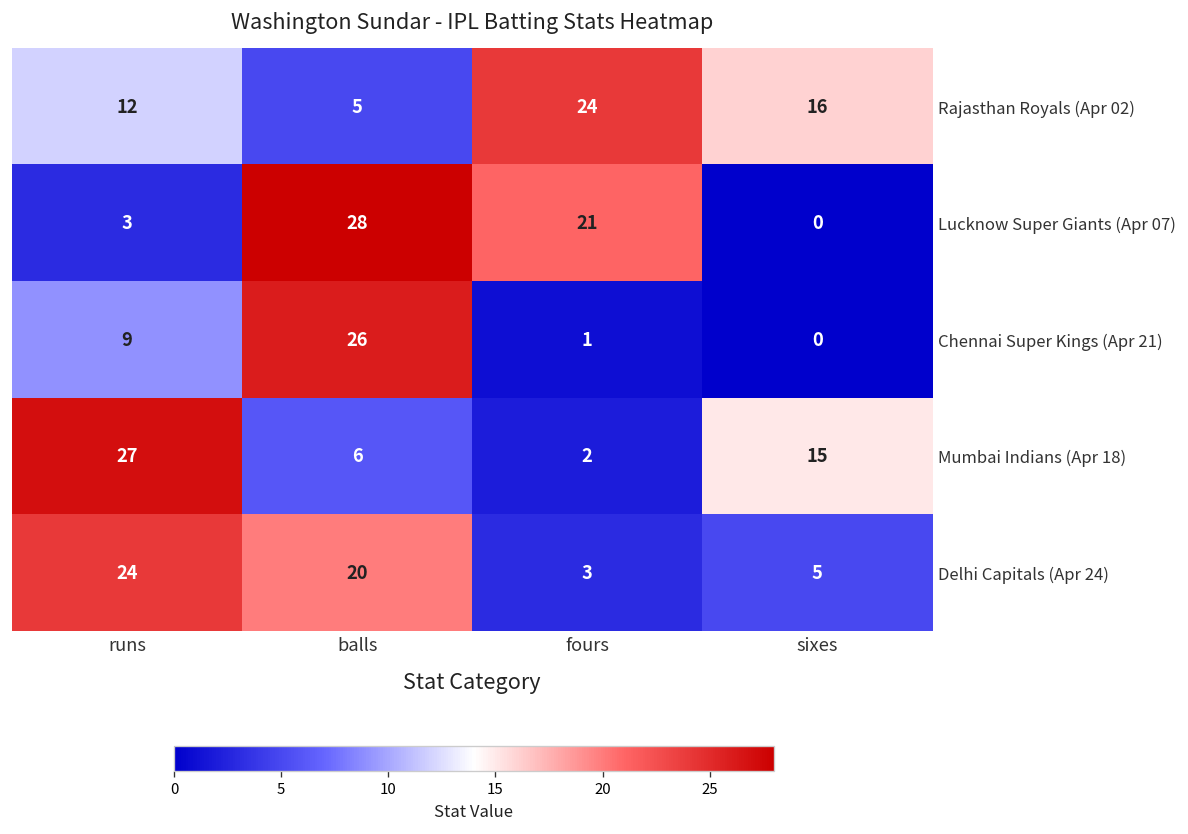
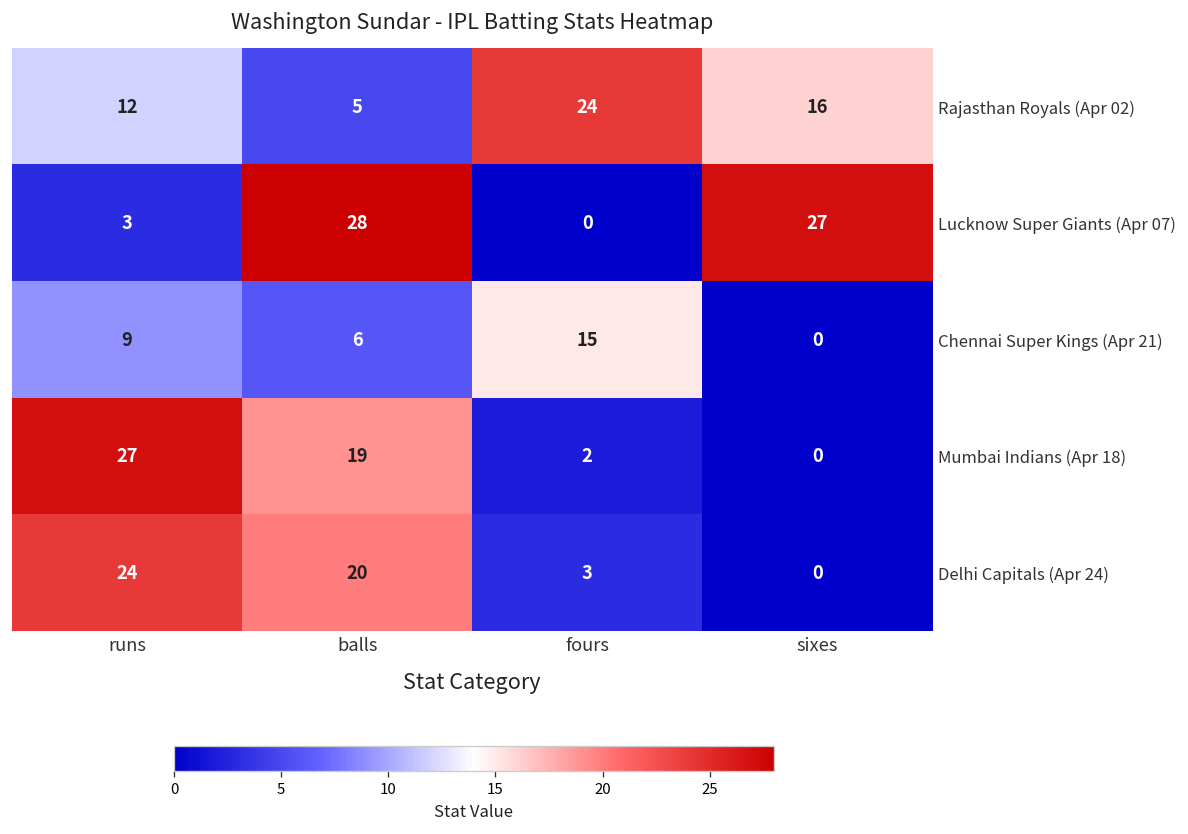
Lucknow Super Giants (Apr 07), fours: 21 -> 0
Lucknow Super Giants (Apr 07), sixes: 0 -> 27
Chennai Super Kings (Apr 21), balls: 26 -> 6
Chennai Super Kings (Apr 21), fours: 1 -> 15
Mumbai Indians (Apr 18), balls: 6 -> 19
Mumbai Indians (Apr 18), sixes: 15 -> 0
Delhi Capitals (Apr 24), sixes: 5 -> 0
